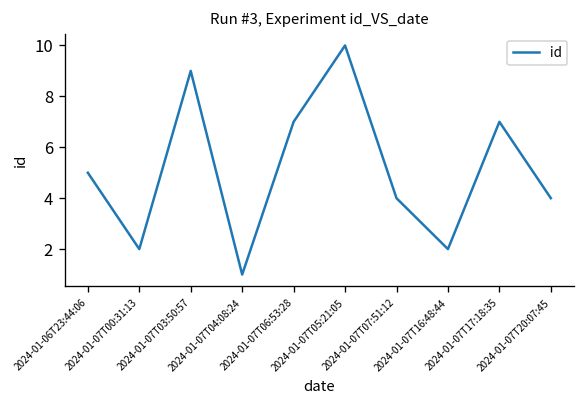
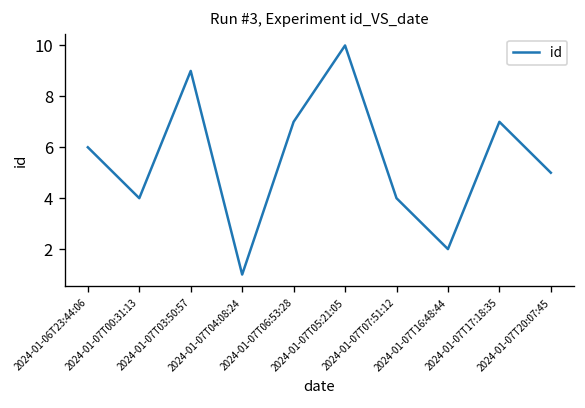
2024-01-06T23:44:06: 5 -> 6
2024-01-07T00:31:13: 2 -> 4
2024-01-07T20:07:45: 4 -> 5
